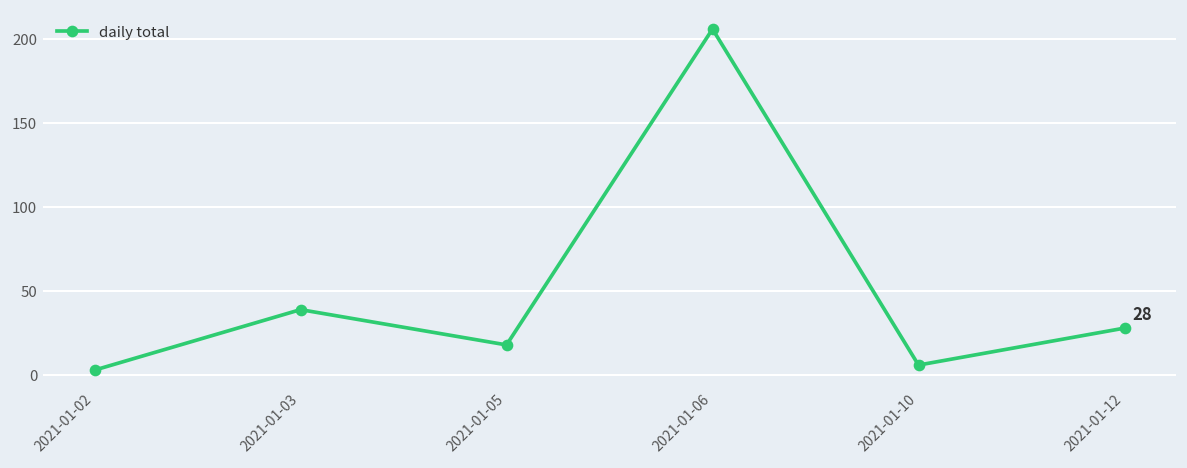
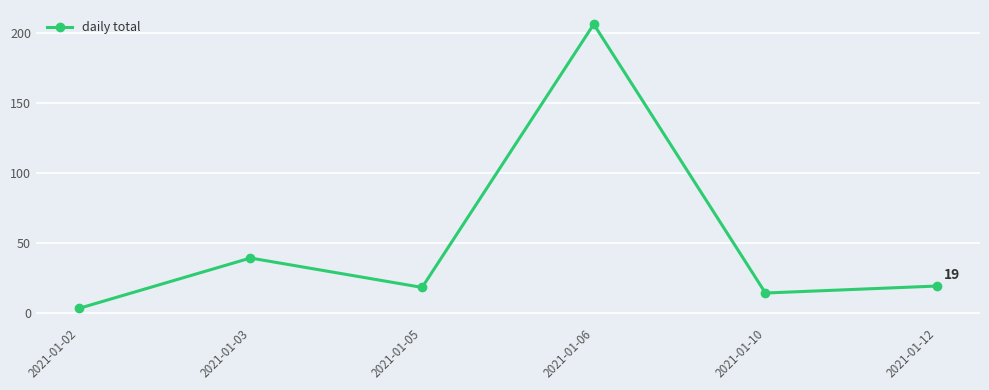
2021-01-10: 6 -> 14
2021-01-12: 28 -> 19
